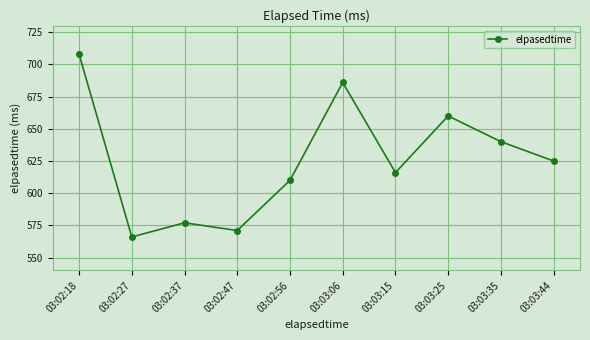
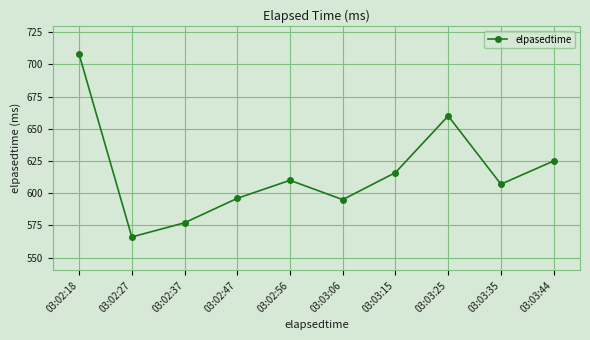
03:02:47: 571 -> 596
03:03:06: 686 -> 595
03:03:35: 640 -> 607
